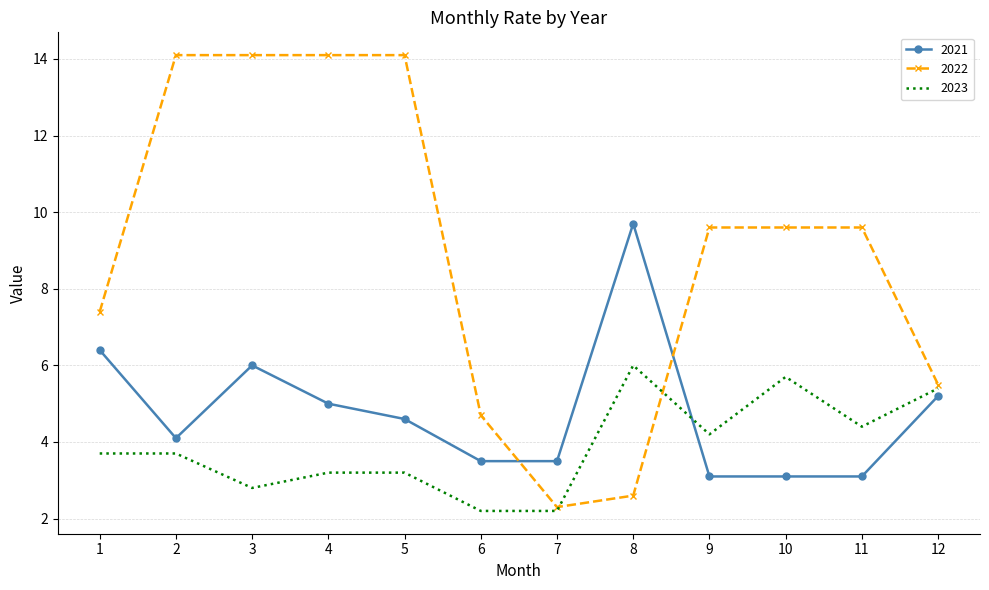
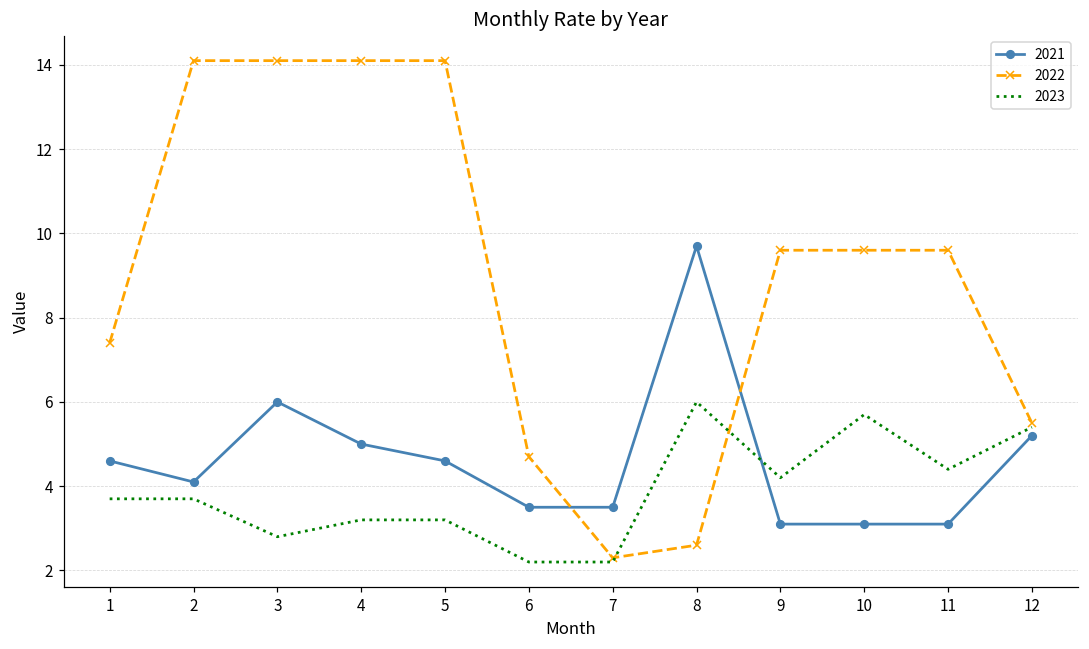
2021, 1: 6.4 -> 4.6
